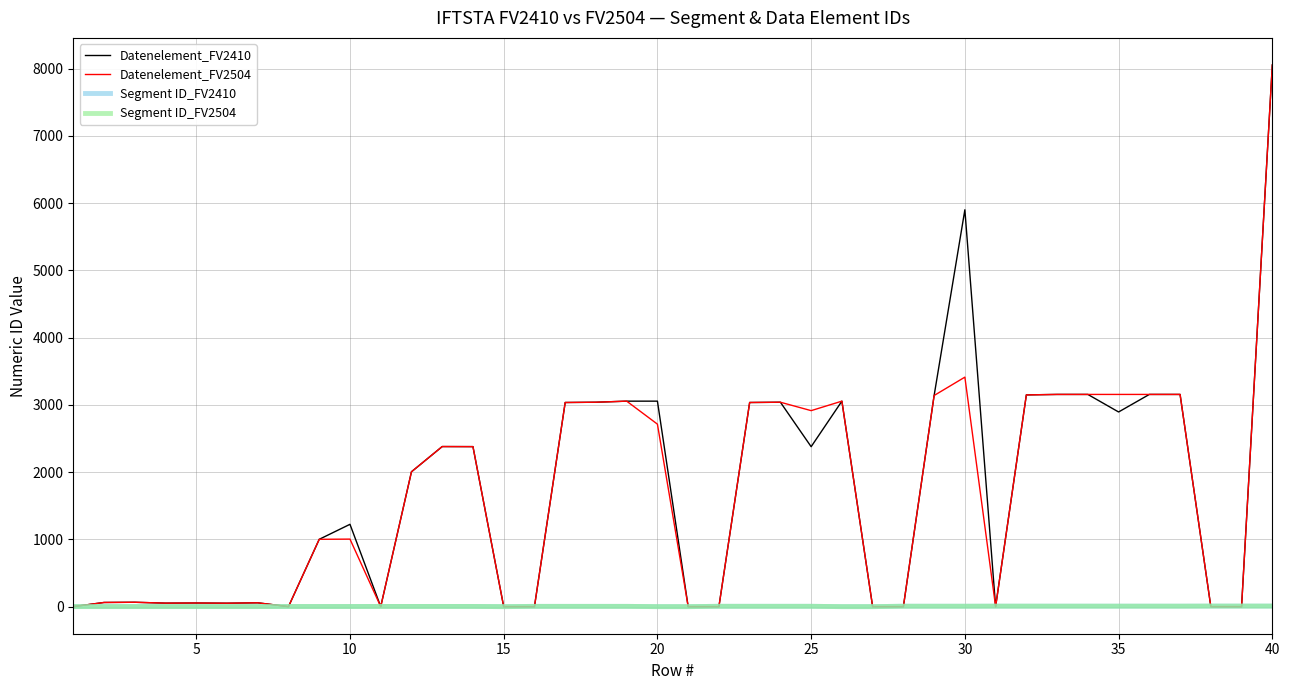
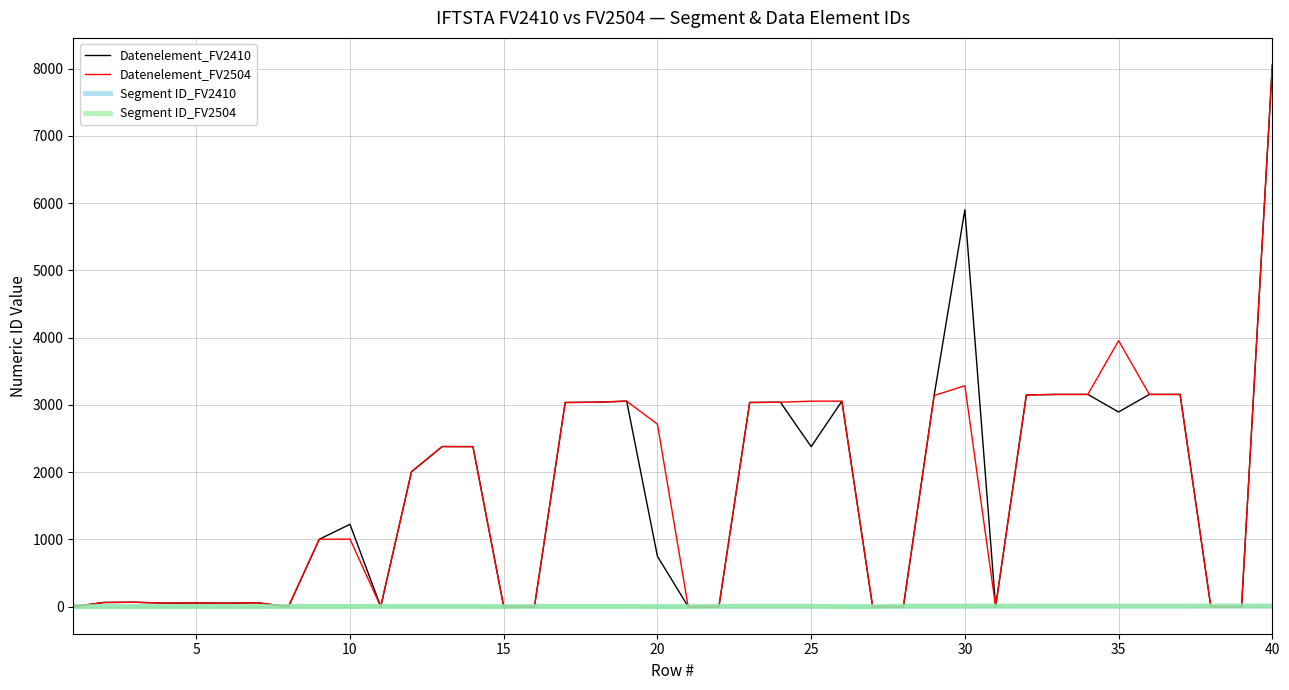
Datenelement_FV2410, 20: 3100 -> 700
Datenelement_FV2504, 25: 2900 -> 3100
Datenelement_FV2504, 30: 3400 -> 3300
Datenelement_FV2504, 35: 3200 -> 4000
